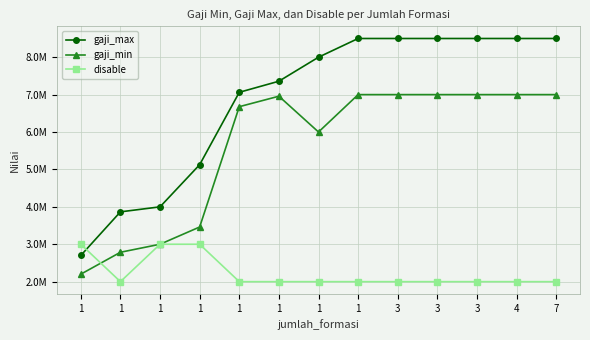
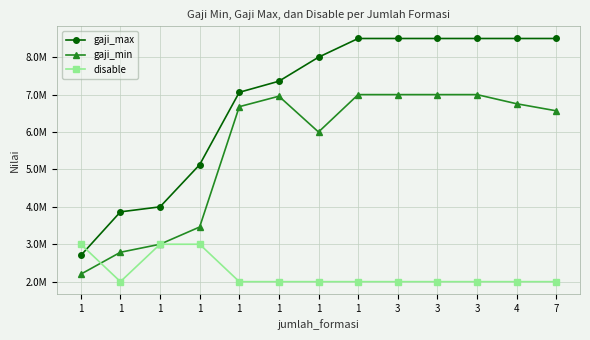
gaji_min, 4: 7000000 -> 6800000
gaji_min, 7: 7000000 -> 6600000
